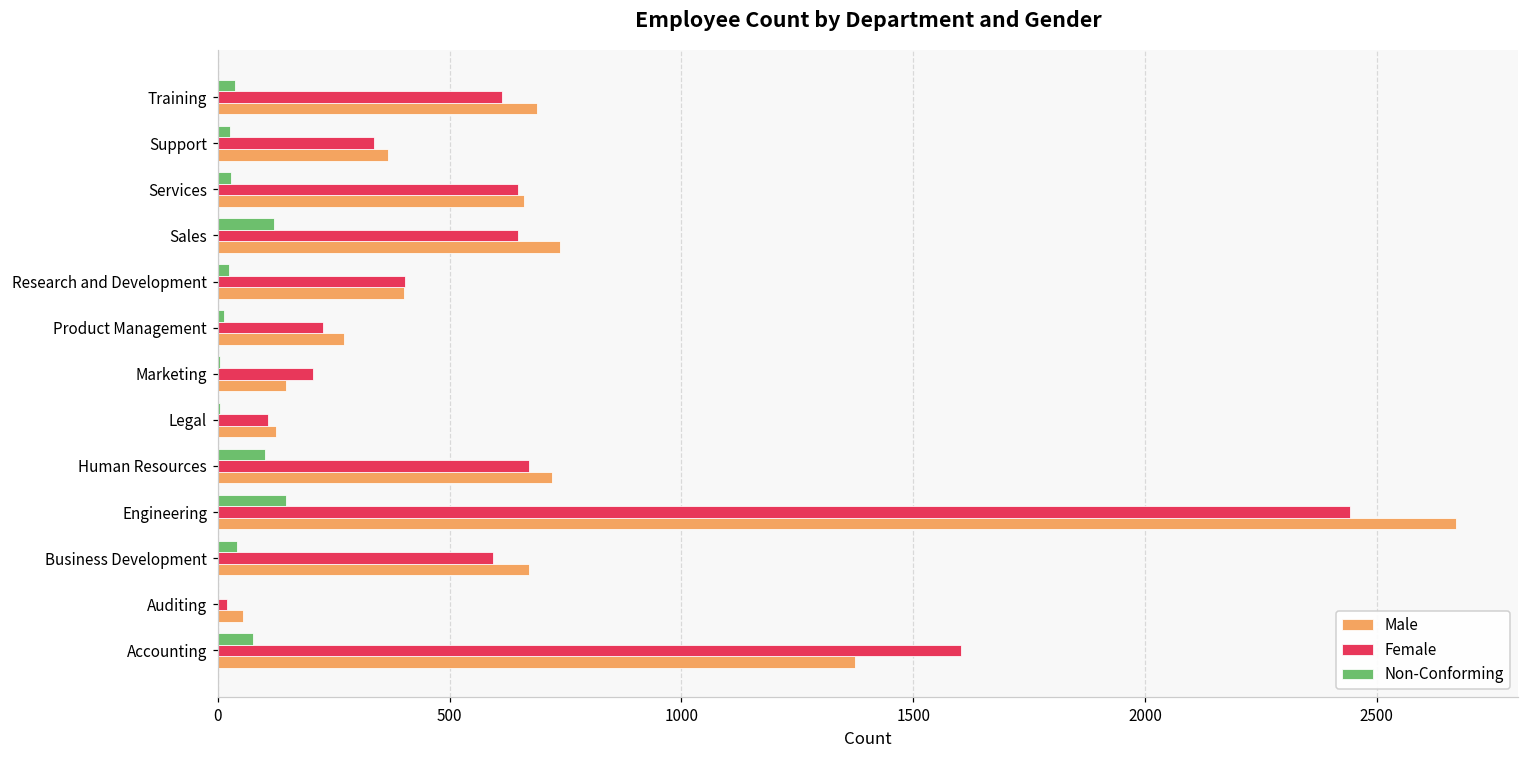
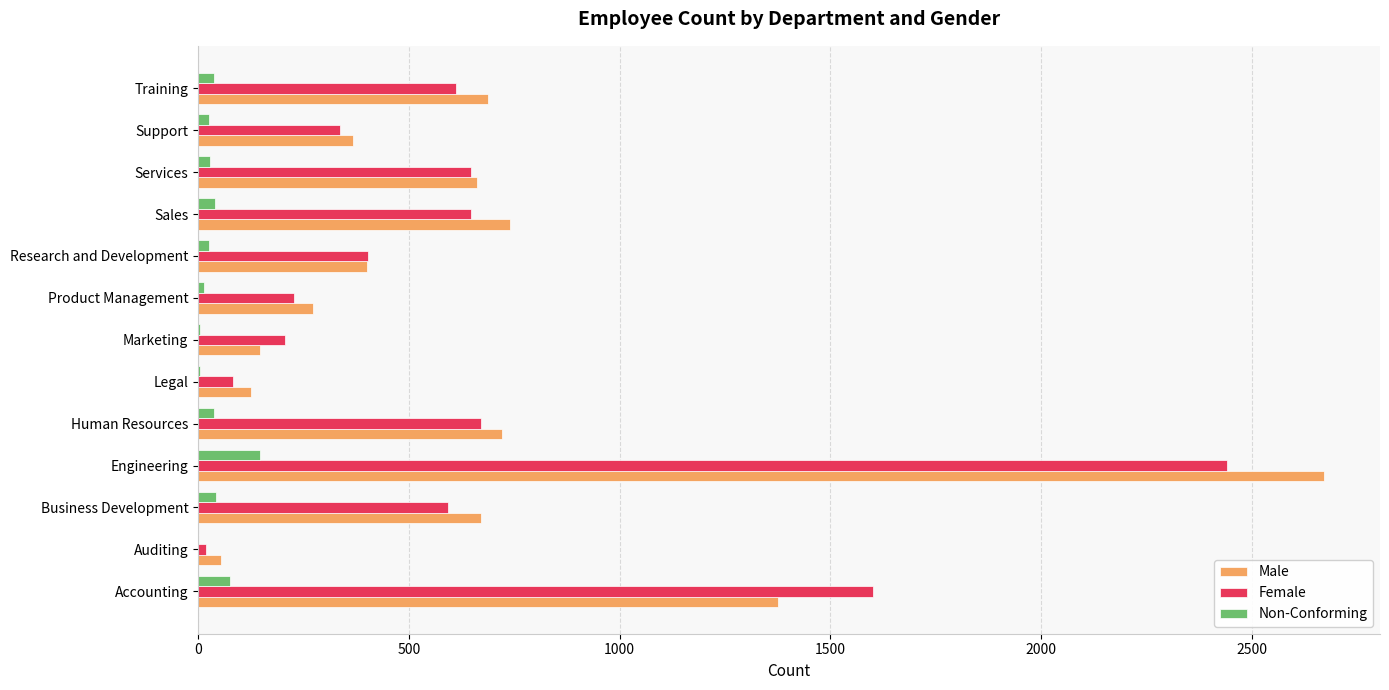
Non-Conforming, Sales: 120 -> 40
Female, Legal: 110 -> 80
Non-Conforming, Human Resources: 100 -> 40
